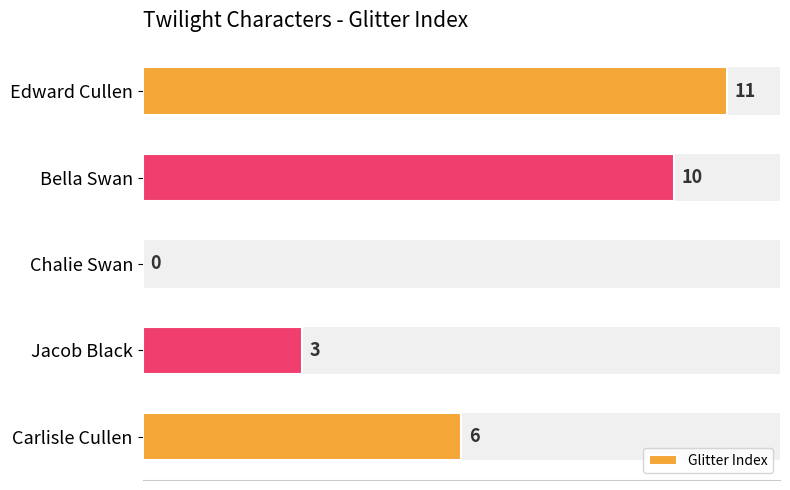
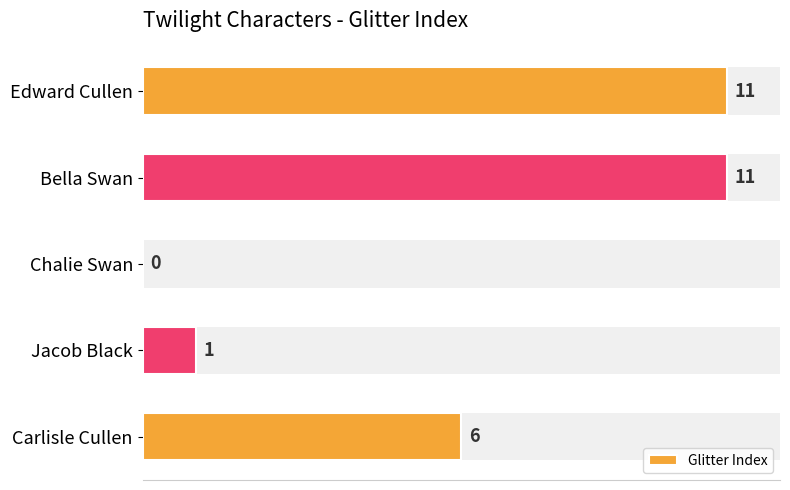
Glitter Index, Bella Swan: 10 -> 11
Glitter Index, Jacob Black: 3 -> 1
